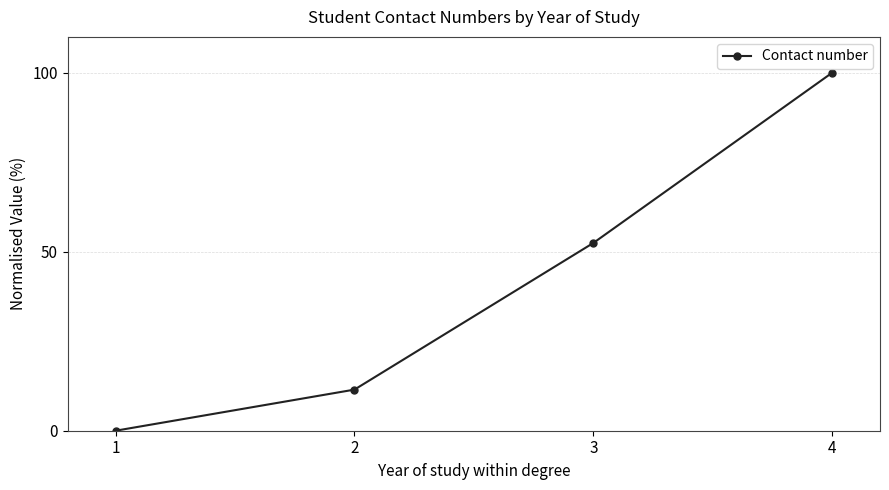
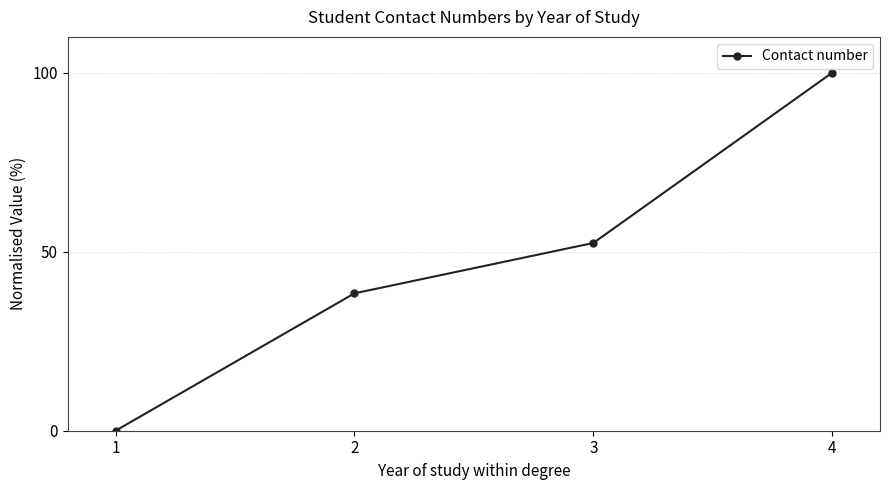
2: 11 -> 38
